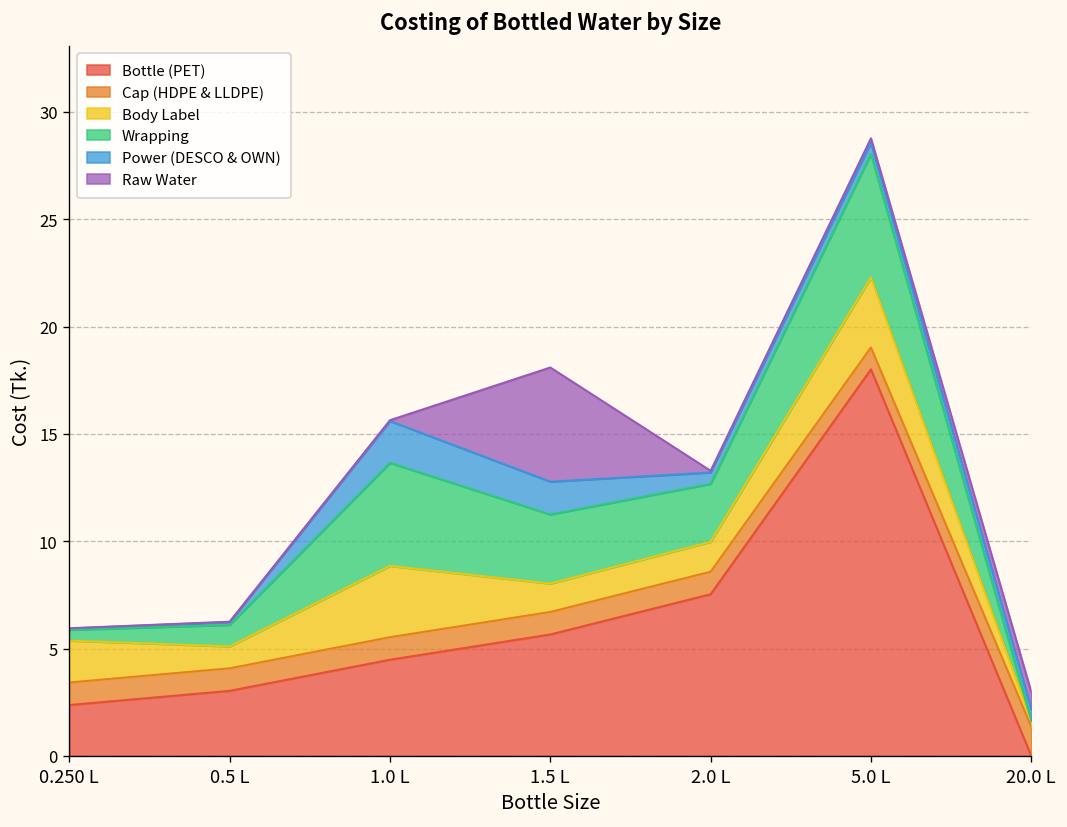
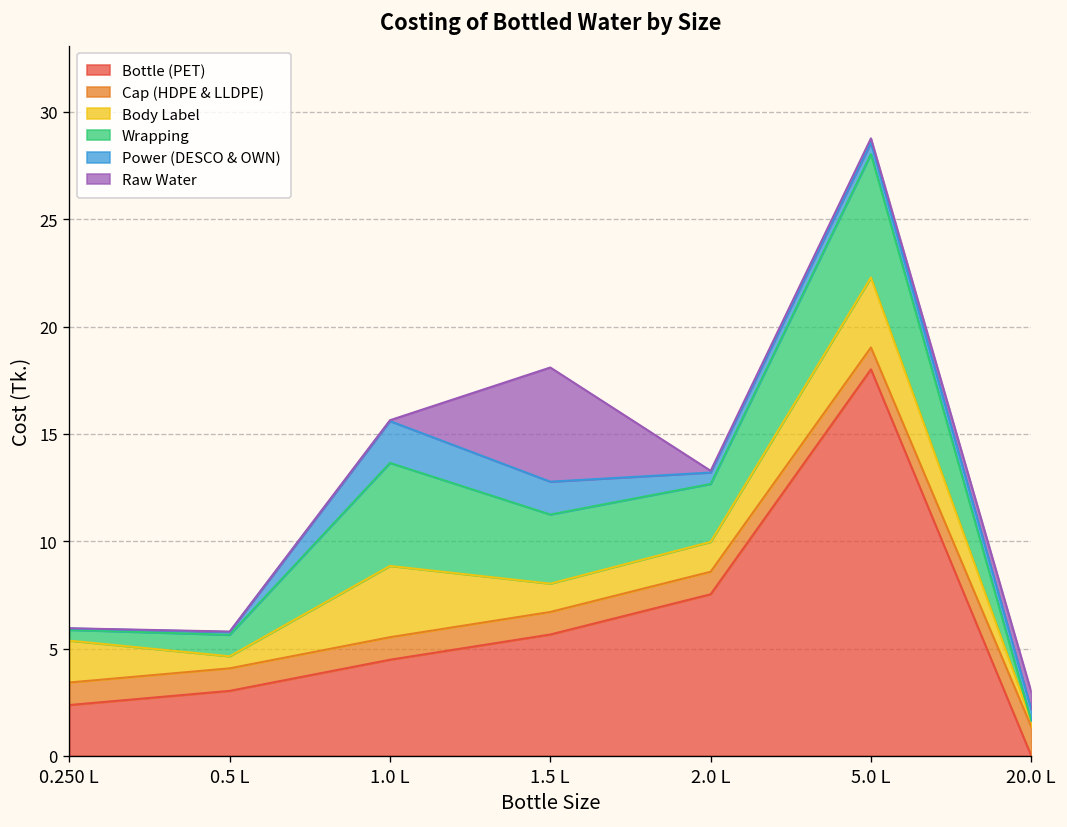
Body Label, 0.5 L: 1.0 -> 0.6
